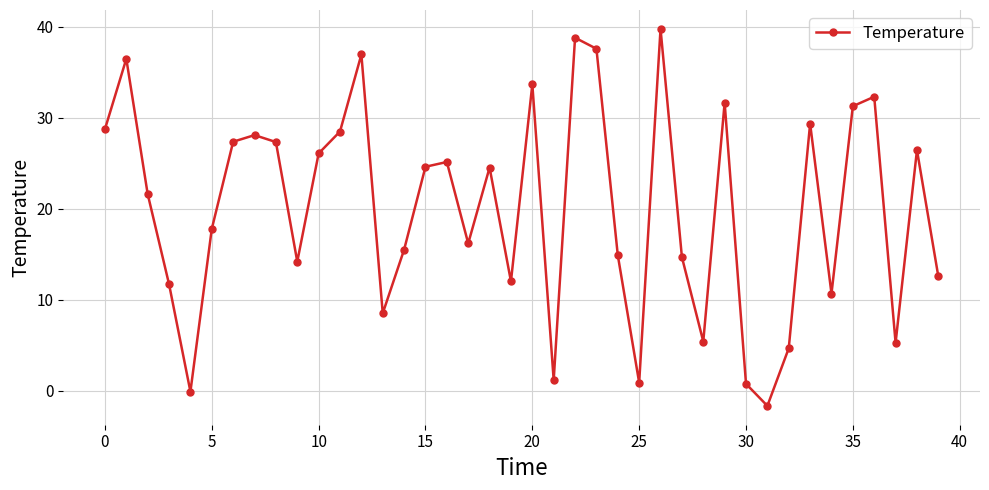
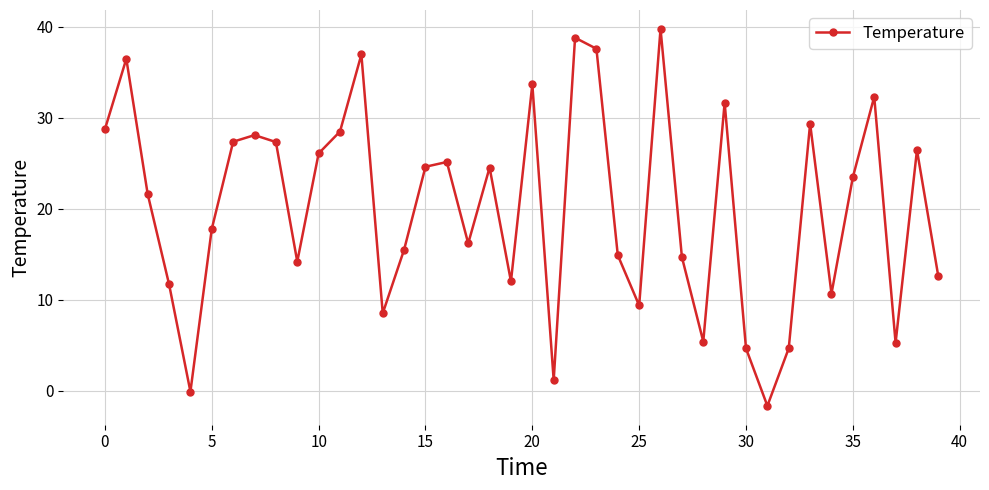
25: 1 -> 9
30: 1 -> 5
35: 31 -> 23
